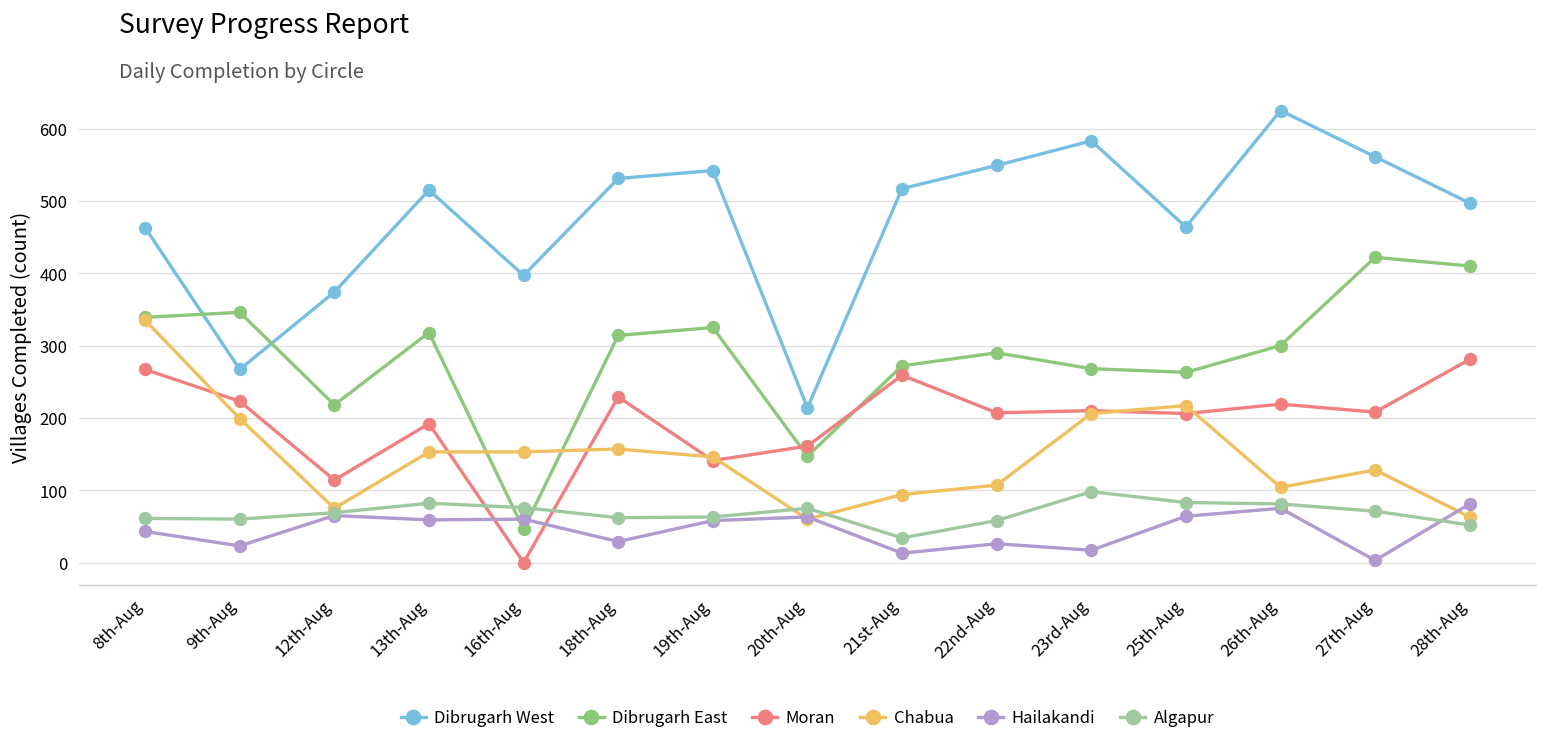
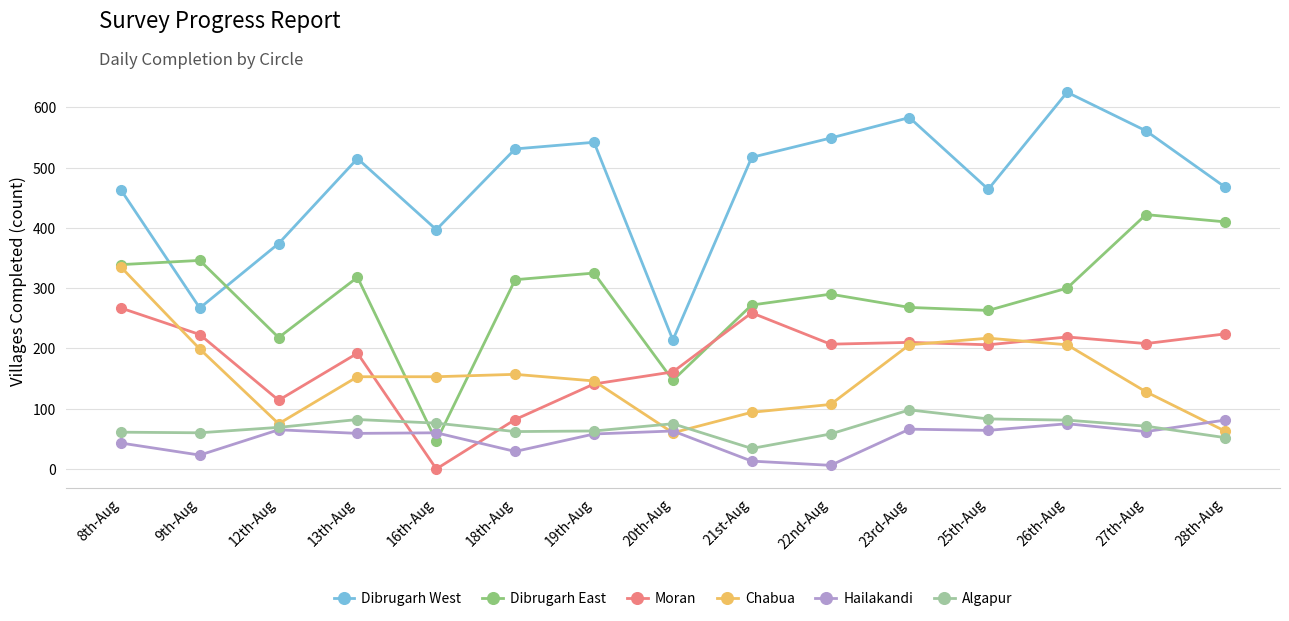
Moran, 18th-Aug: 230 -> 80
Hailakandi, 22nd-Aug: 30 -> 10
Hailakandi, 23rd-Aug: 20 -> 70
Chabua, 26th-Aug: 100 -> 210
Hailakandi, 27th-Aug: 0 -> 60
Dibrugarh West, 28th-Aug: 500 -> 470
Moran, 28th-Aug: 280 -> 220
